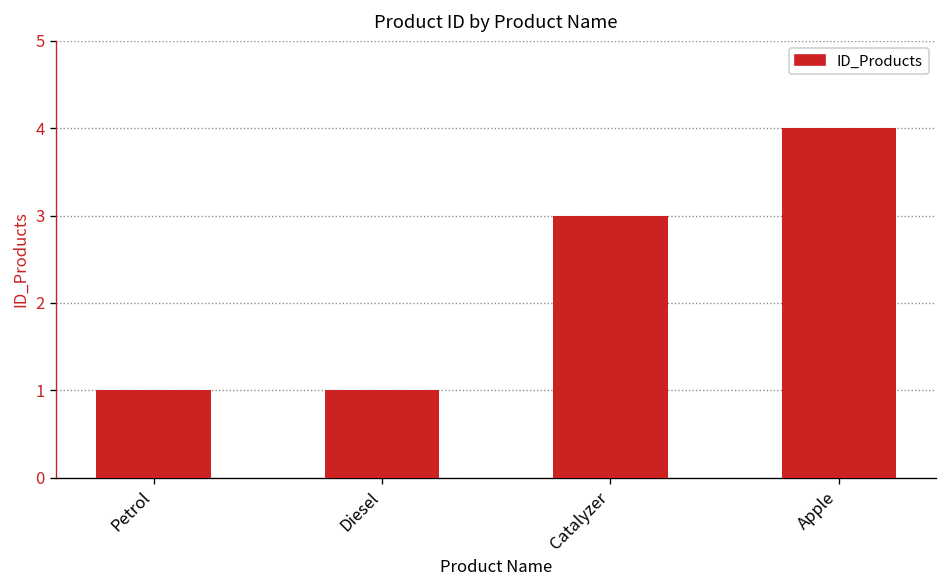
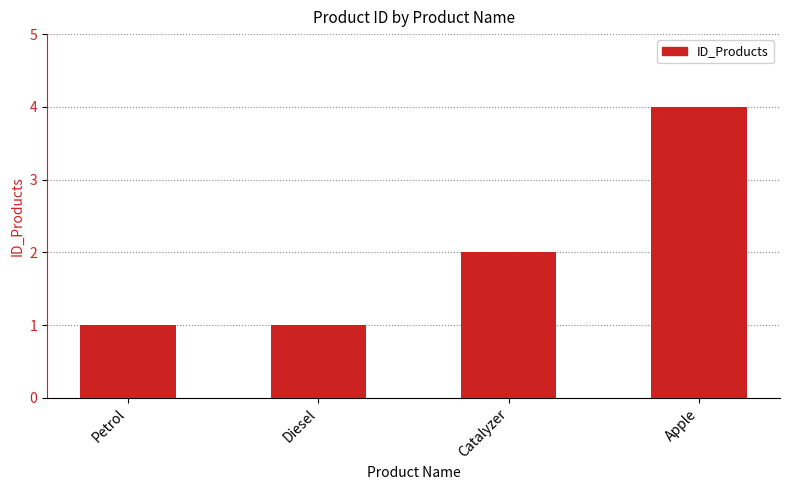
Catalyzer: 3 -> 2
